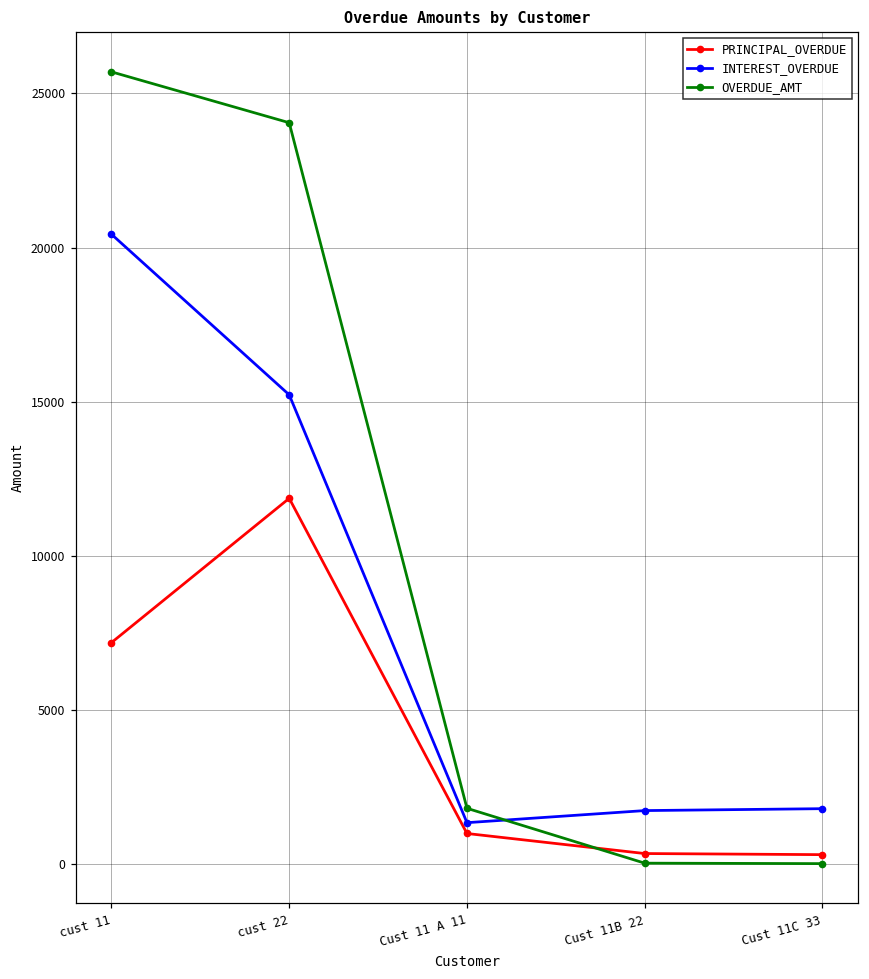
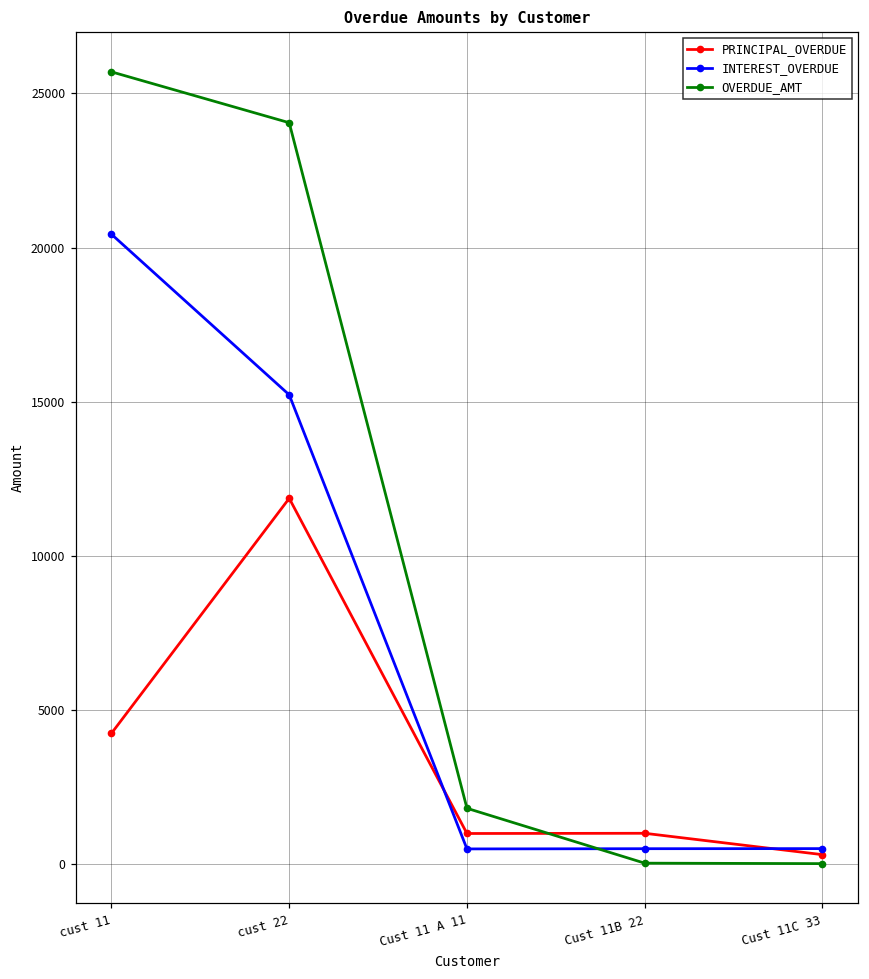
PRINCIPAL_OVERDUE, cust 11: 7200 -> 4300
INTEREST_OVERDUE, Cust 11 A 11: 1400 -> 500
PRINCIPAL_OVERDUE, Cust 11B 22: 400 -> 1000
INTEREST_OVERDUE, Cust 11B 22: 1700 -> 500
INTEREST_OVERDUE, Cust 11C 33: 1800 -> 500
